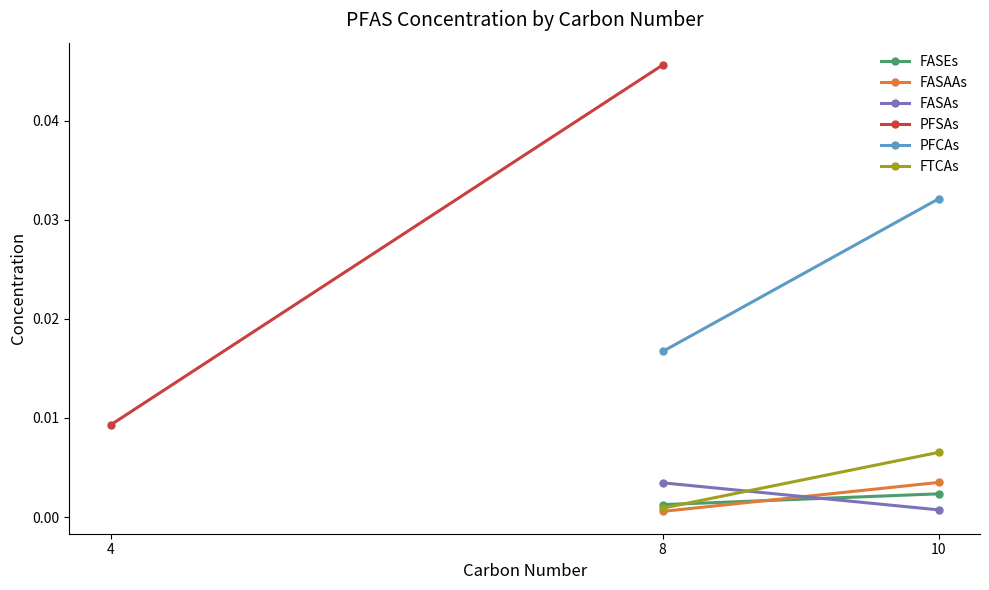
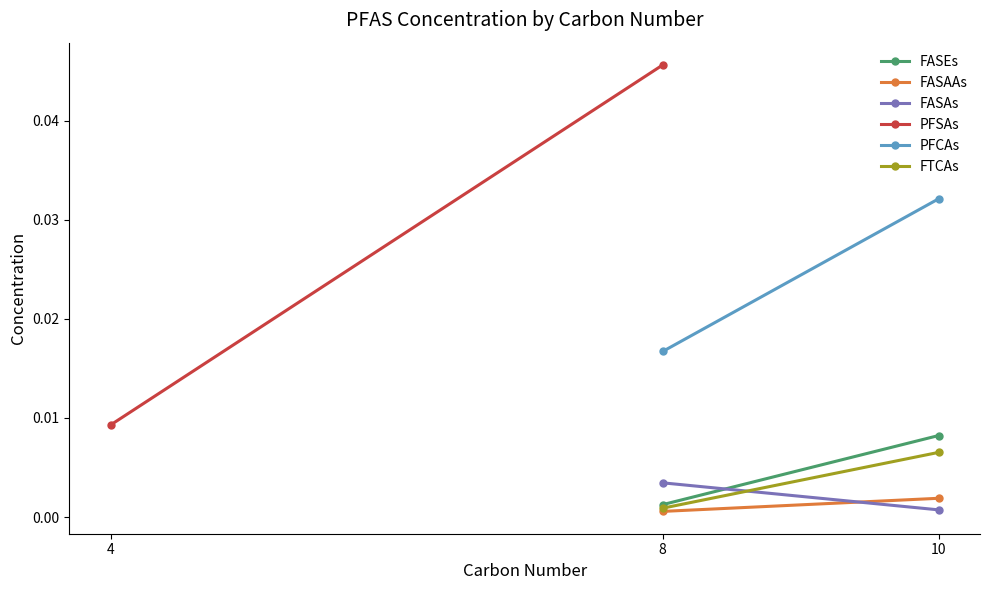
FASEs, 10: 0.002 -> 0.008
FASAAs, 10: 0.003 -> 0.002
